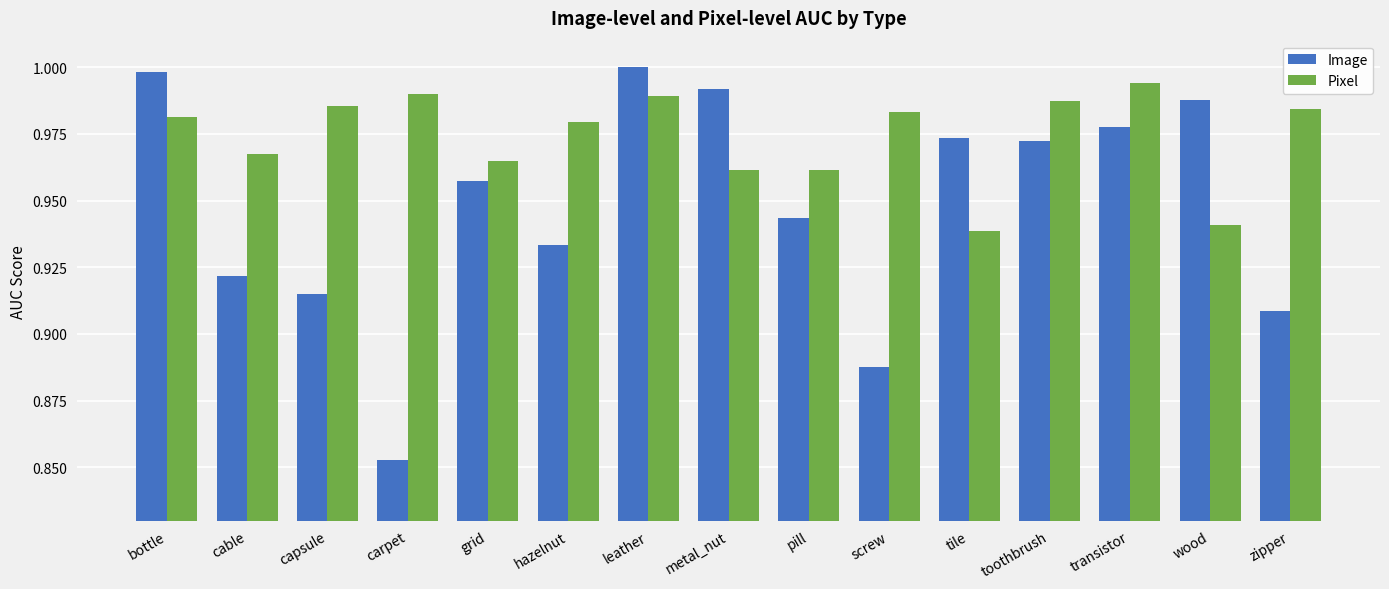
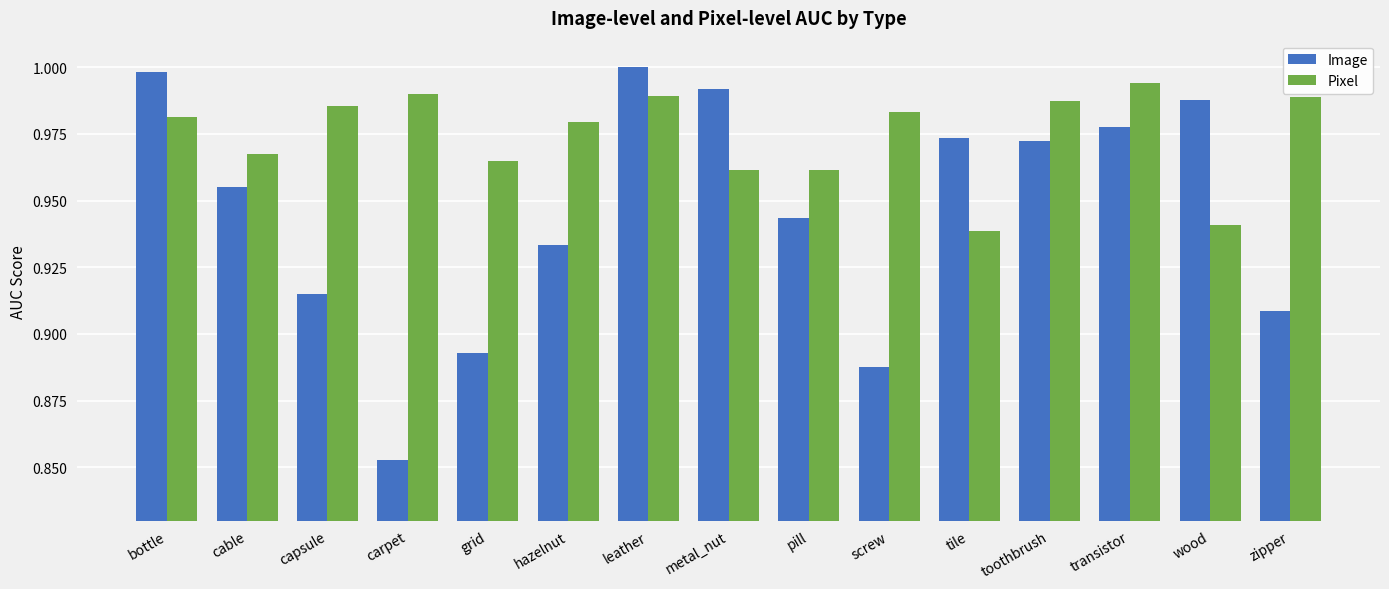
Image, cable: 0.922 -> 0.955
Image, grid: 0.957 -> 0.893
Pixel, zipper: 0.984 -> 0.989
